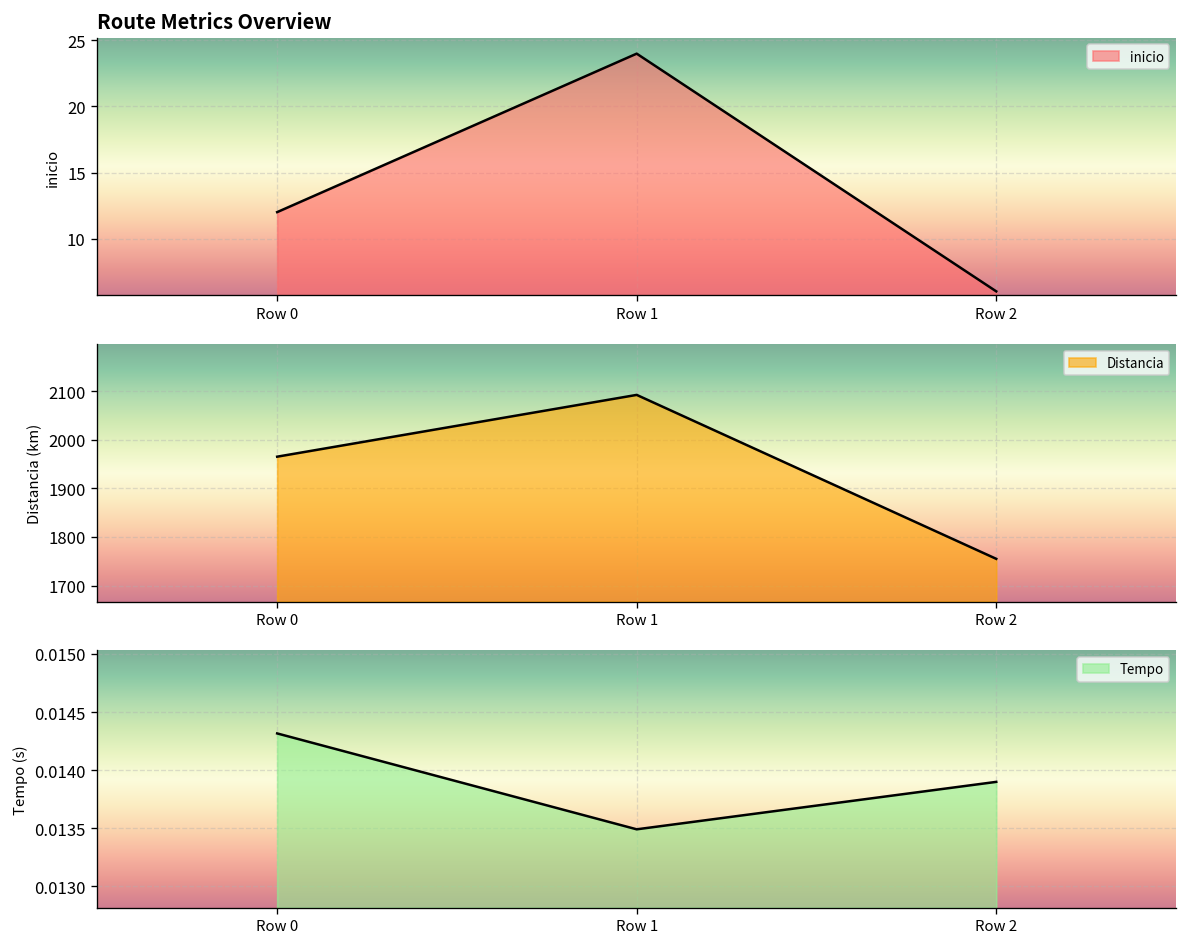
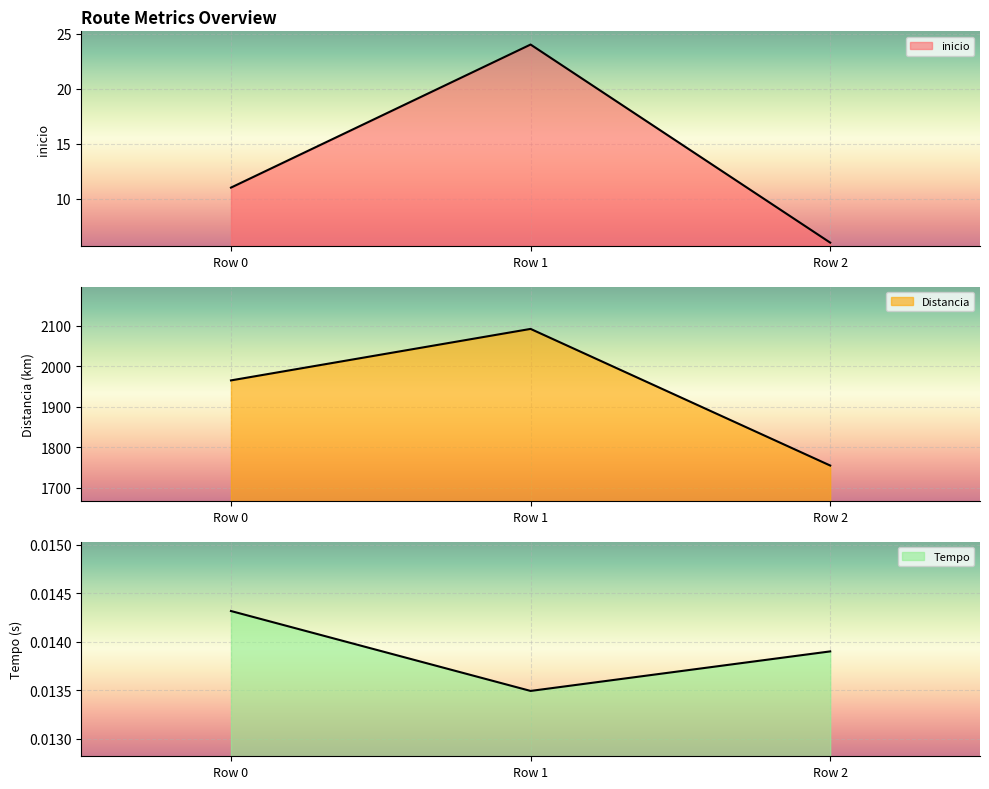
Route Metrics Overview, Row 0: 12 -> 11
